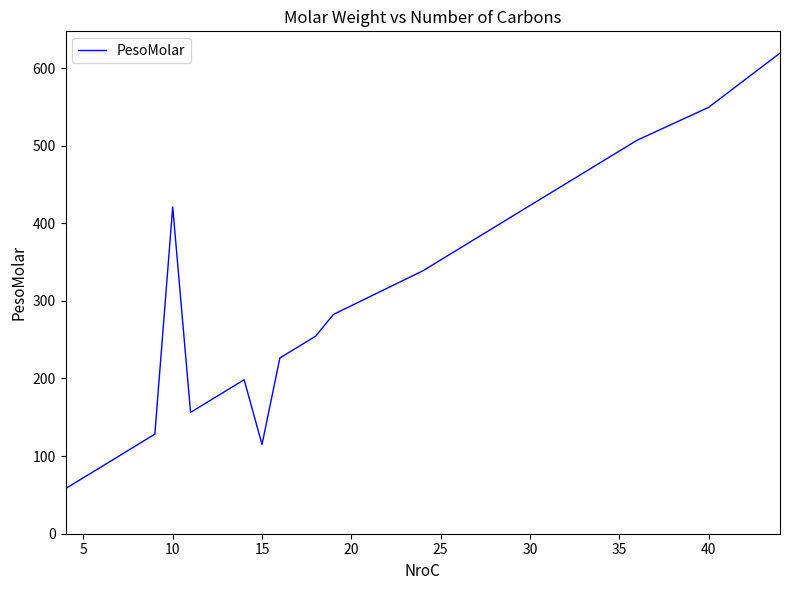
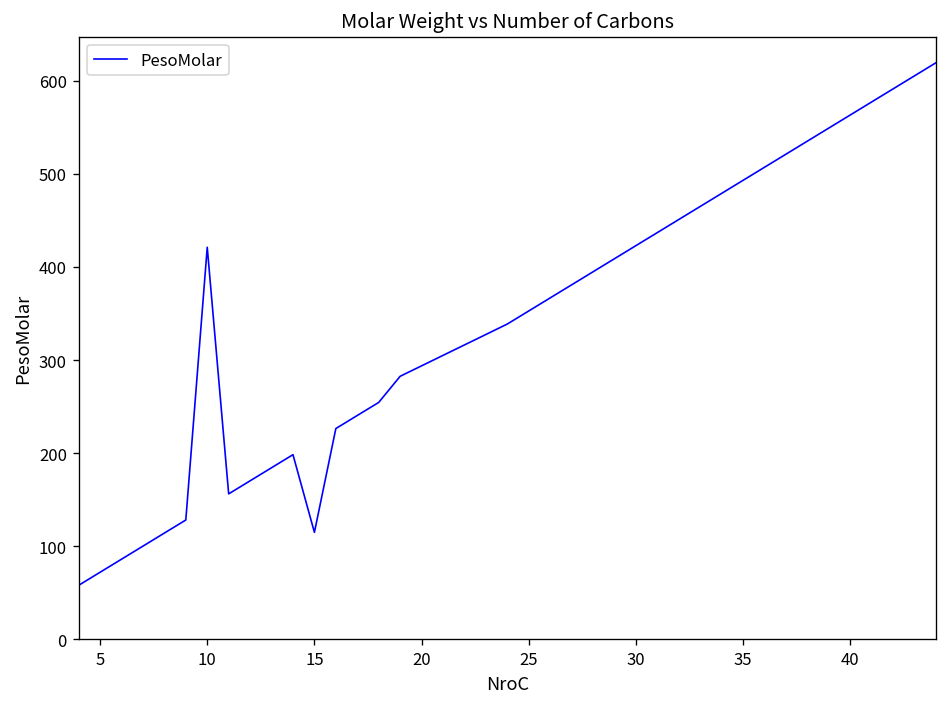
40: 550 -> 560
